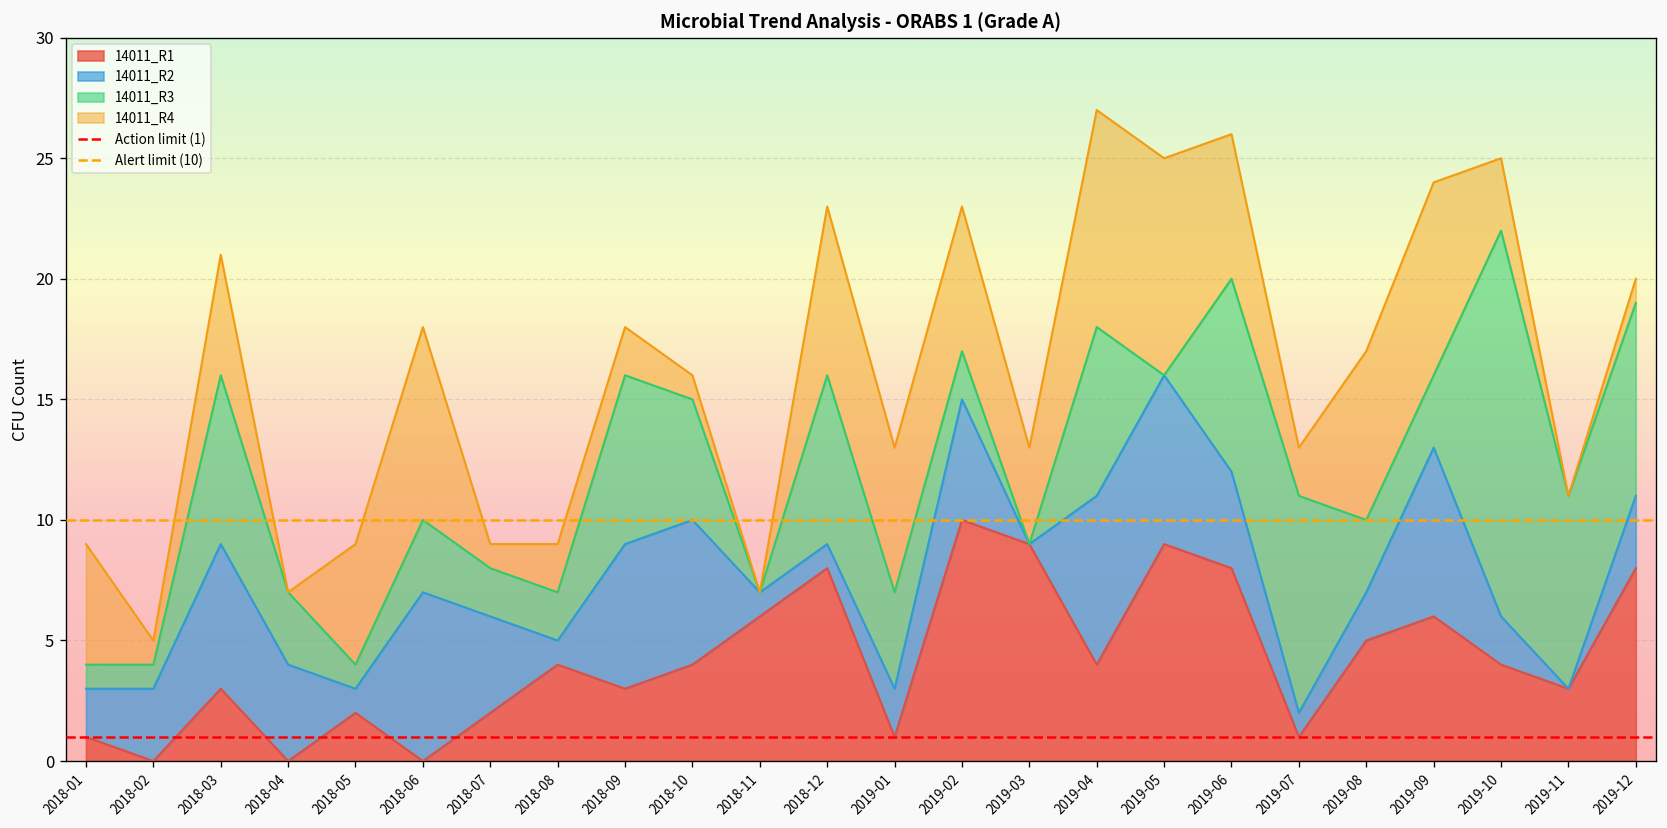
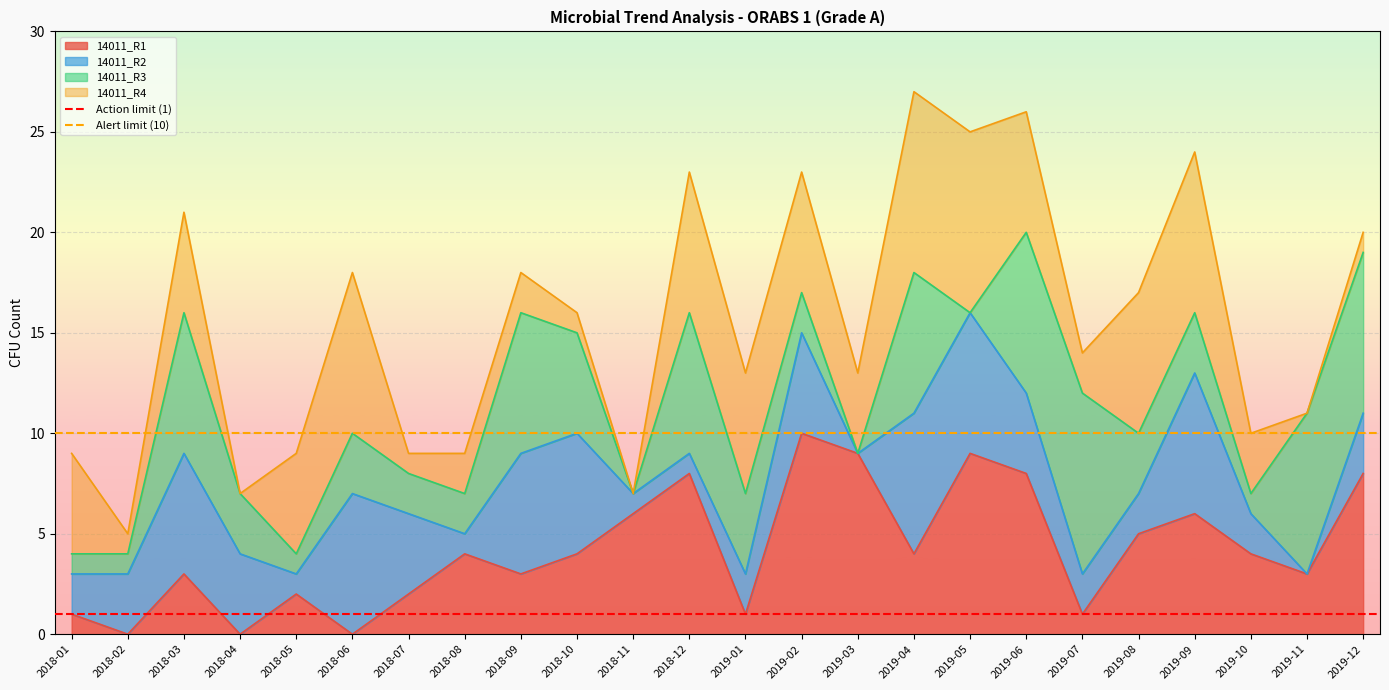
14011_R2, 2019-07: 1 -> 2
14011_R3, 2019-10: 16 -> 1
